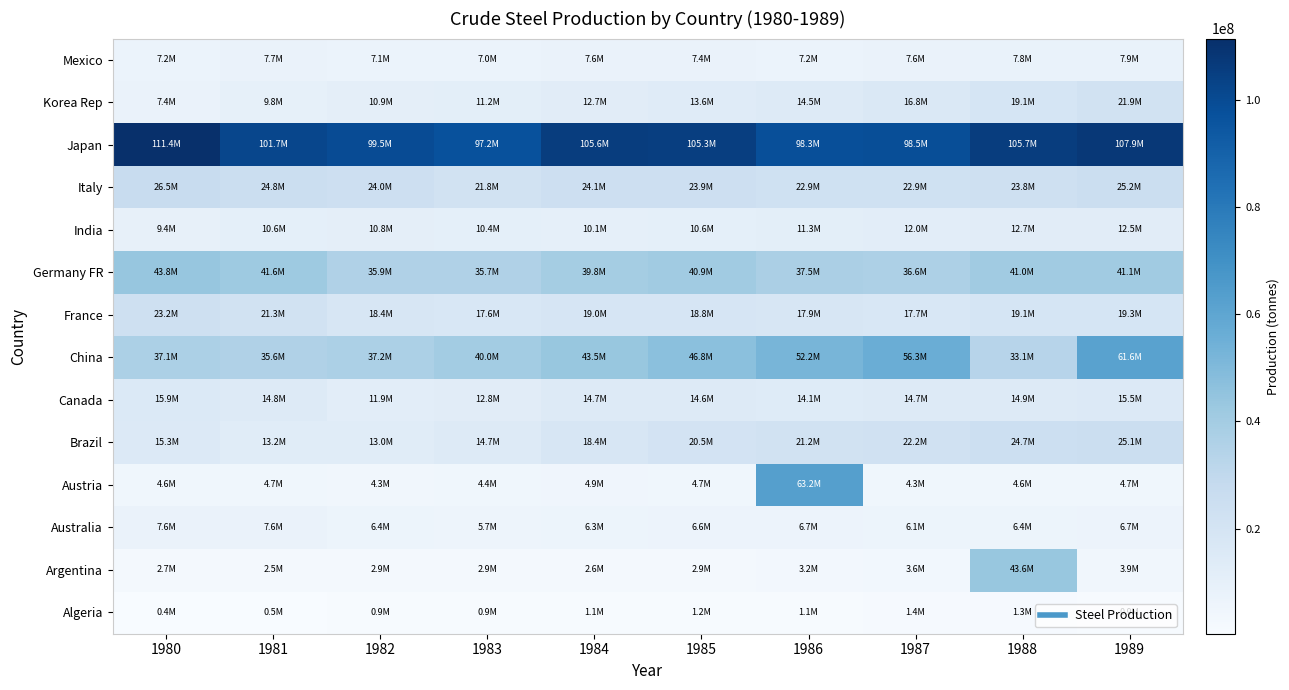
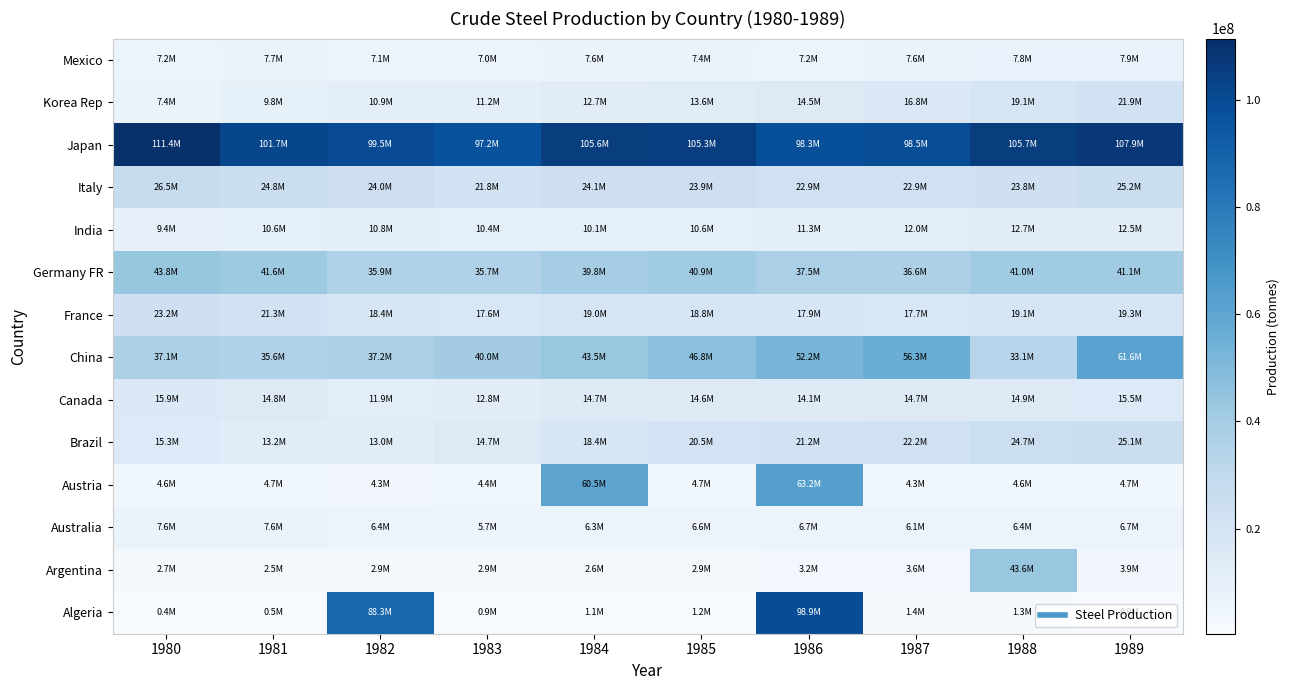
Austria, 1984: 4.9M -> 60.5M
Algeria, 1982: 0.9M -> 88.3M
Algeria, 1986: 1.1M -> 98.9M
